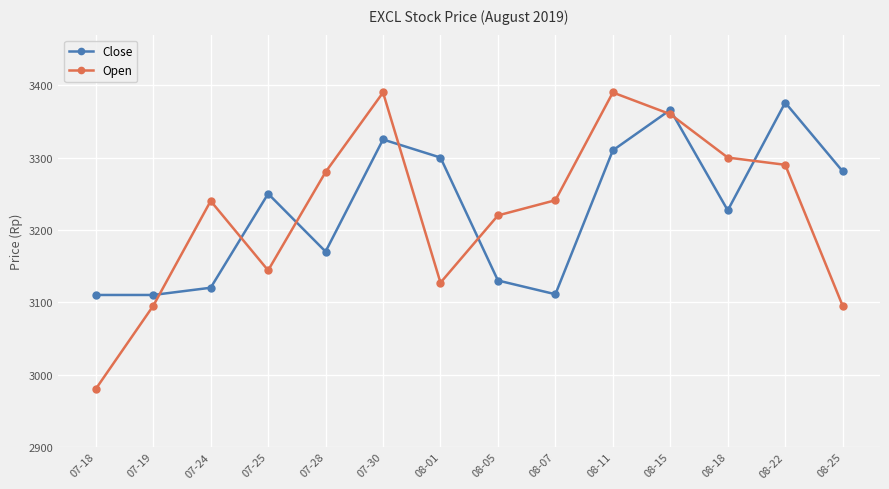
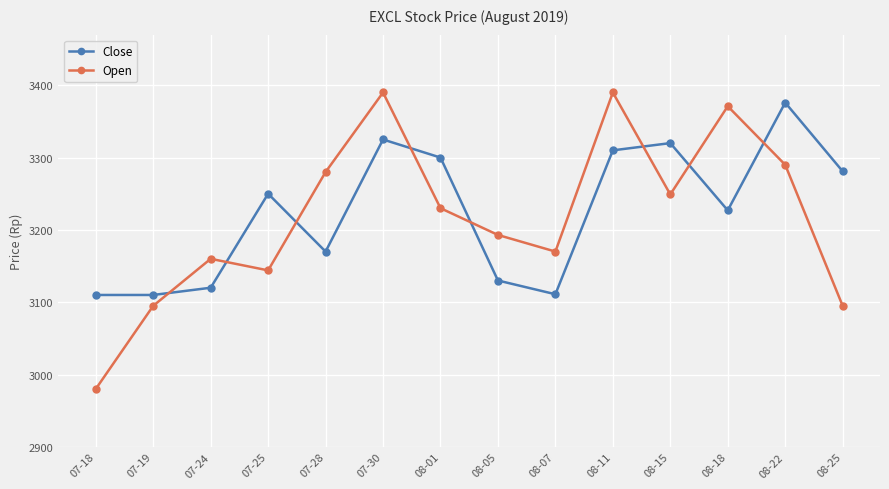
Open, 07-24: 3240 -> 3160
Open, 08-01: 3130 -> 3230
Open, 08-05: 3220 -> 3190
Open, 08-07: 3240 -> 3170
Close, 08-15: 3370 -> 3320
Open, 08-15: 3360 -> 3250
Open, 08-18: 3300 -> 3370
